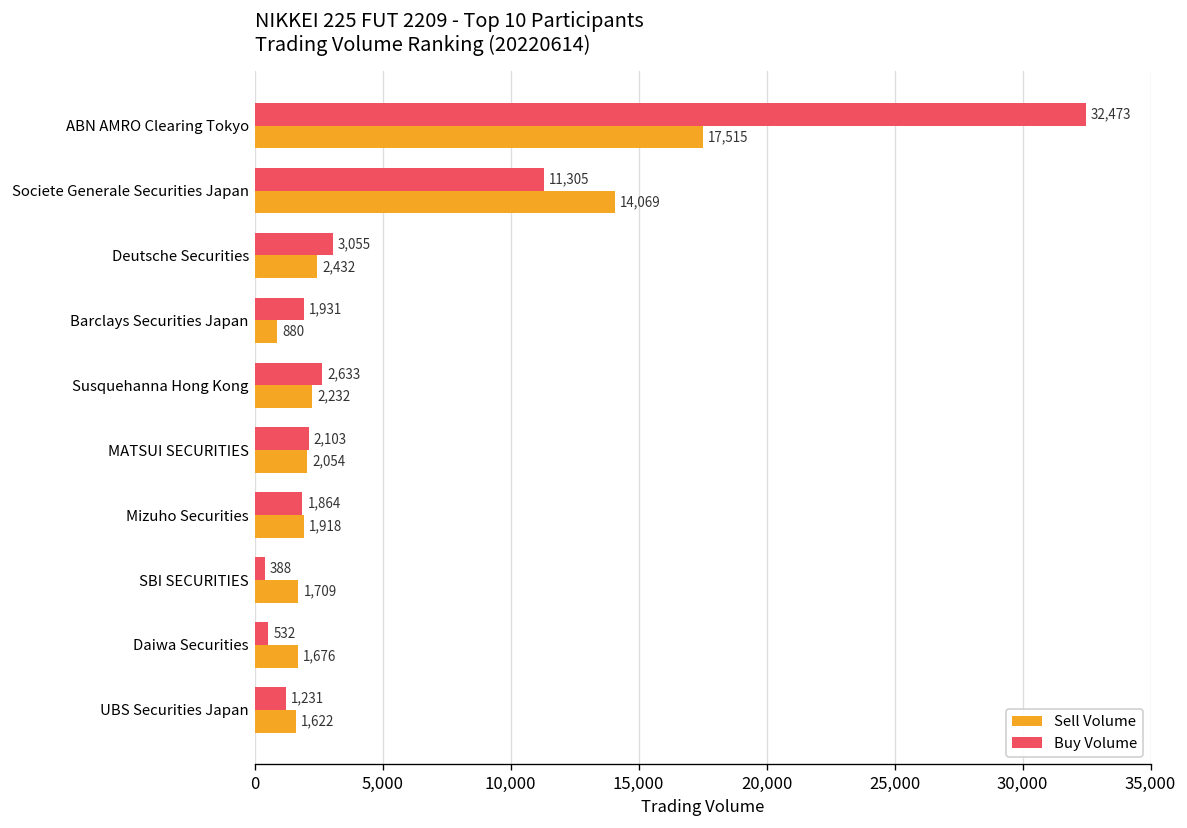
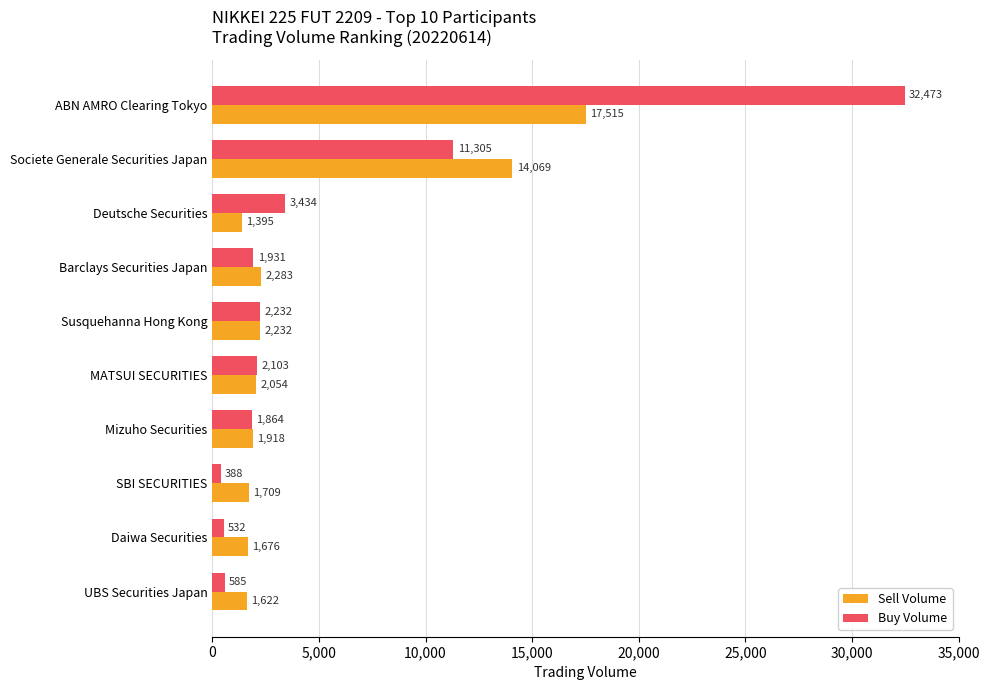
Buy Volume, Deutsche Securities: 3,055 -> 3,434
Sell Volume, Deutsche Securities: 2,432 -> 1,395
Sell Volume, Barclays Securities Japan: 880 -> 2,283
Buy Volume, Susquehanna Hong Kong: 2,633 -> 2,232
Buy Volume, UBS Securities Japan: 1,231 -> 585
